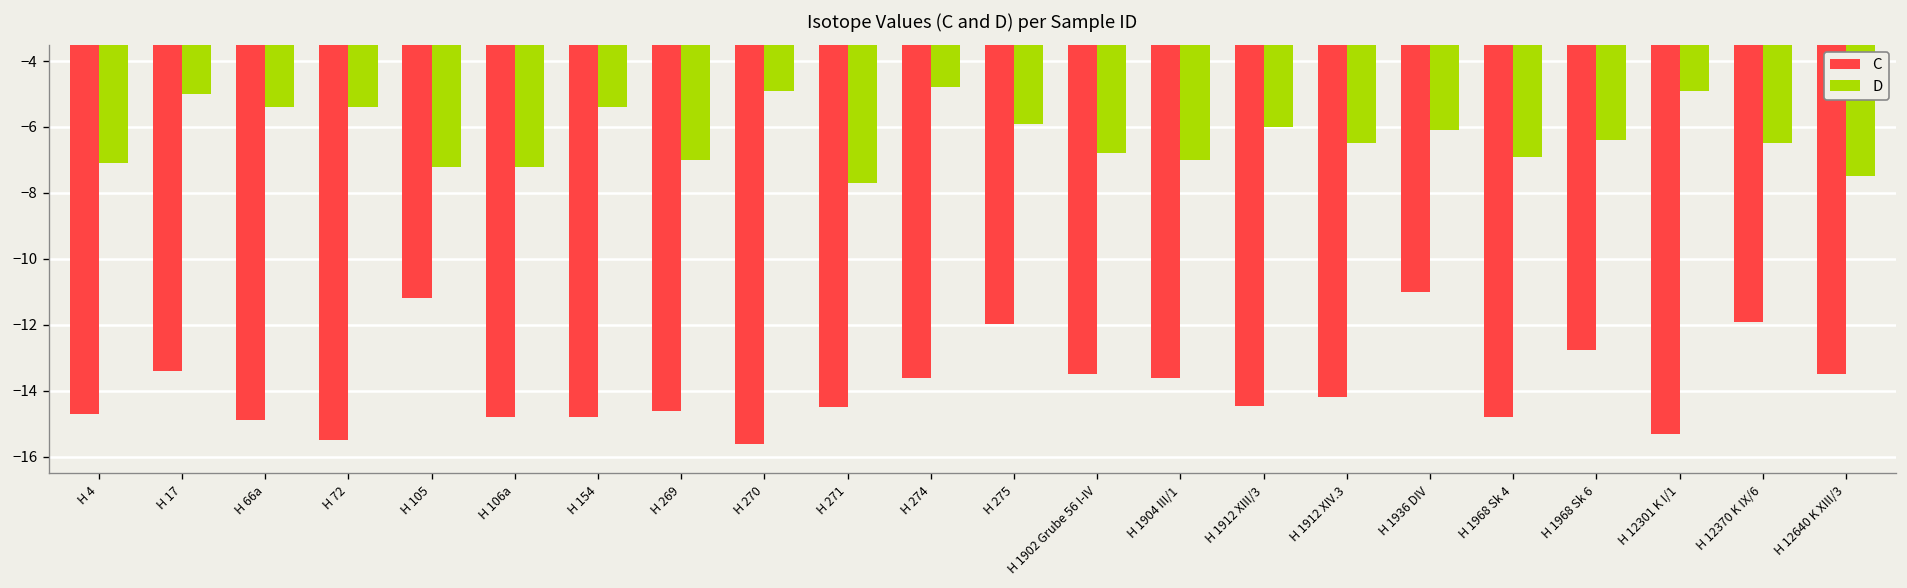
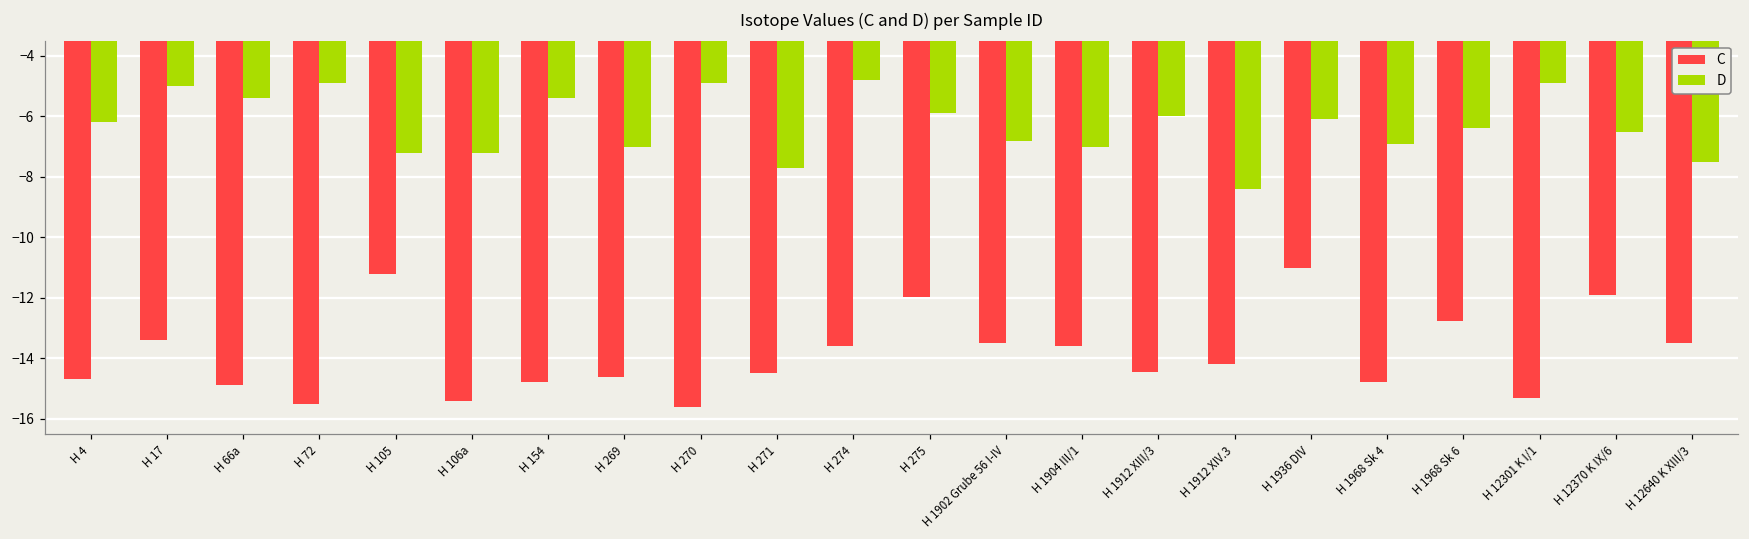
D, H 4: -7.1 -> -6.2
D, H 72: -5.4 -> -4.9
C, H 106a: -14.8 -> -15.4
D, H 1912 XIV.3: -6.5 -> -8.4
